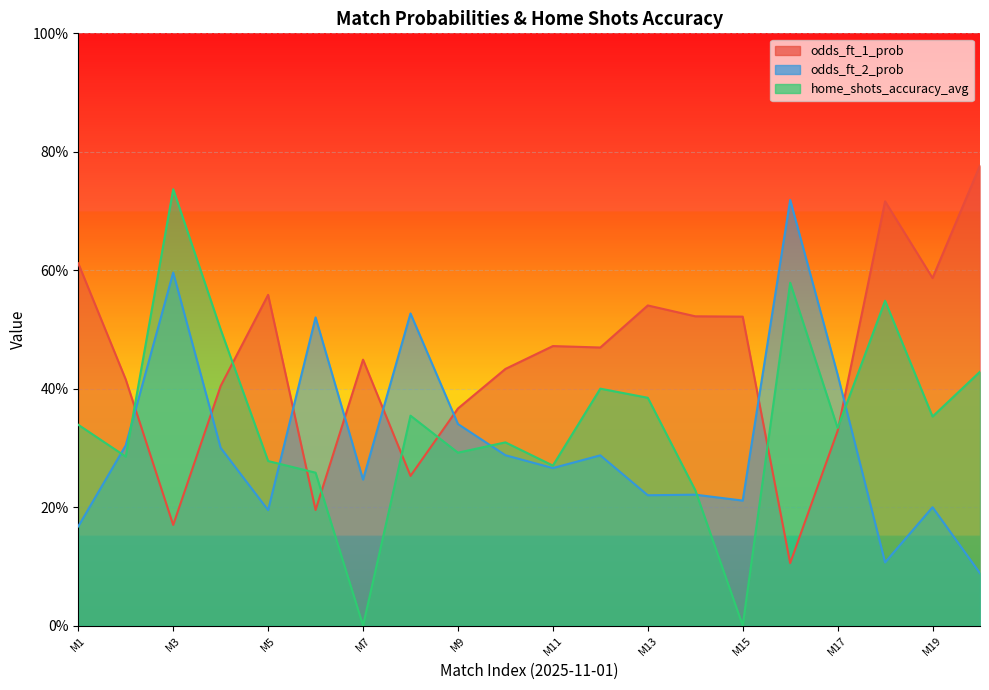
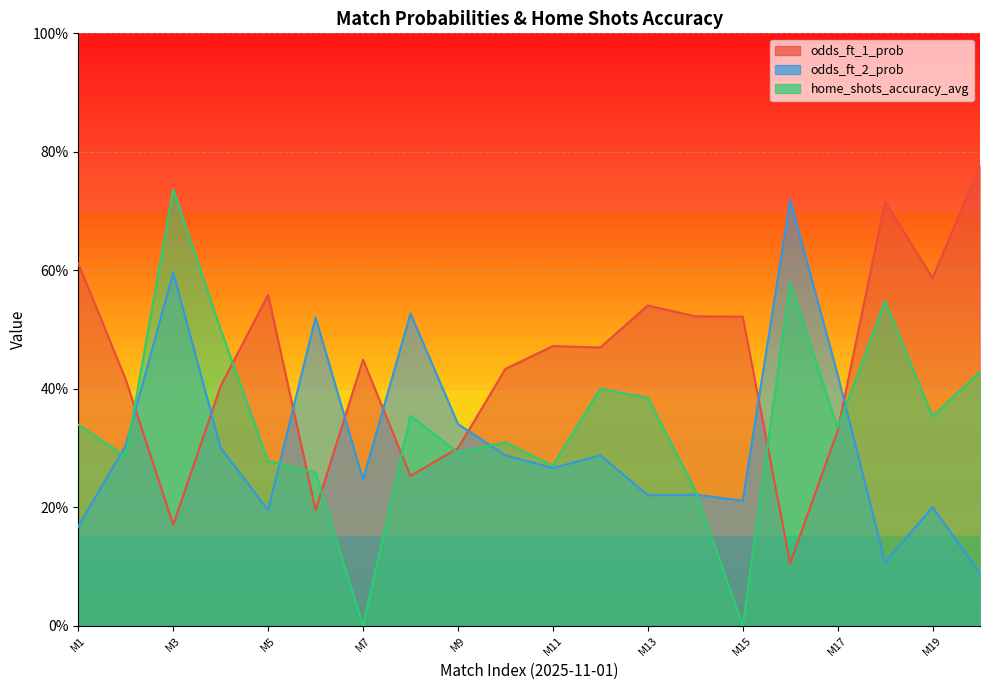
odds_ft_1_prob, M9: 37% -> 30%
